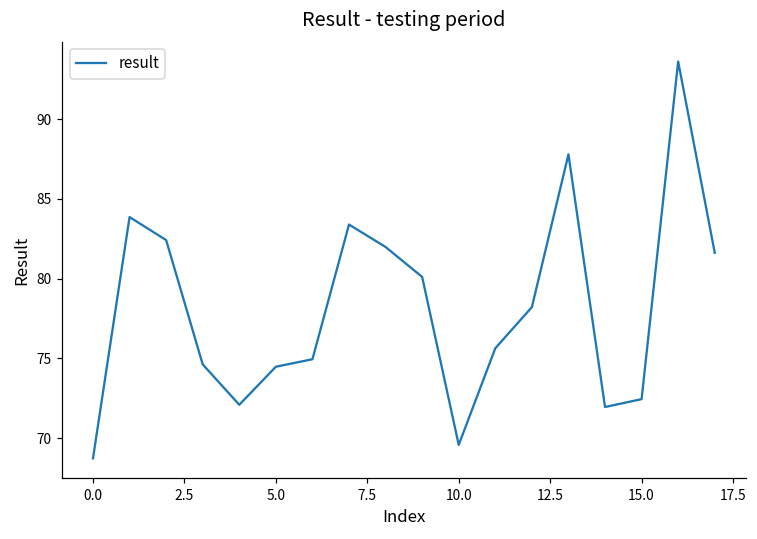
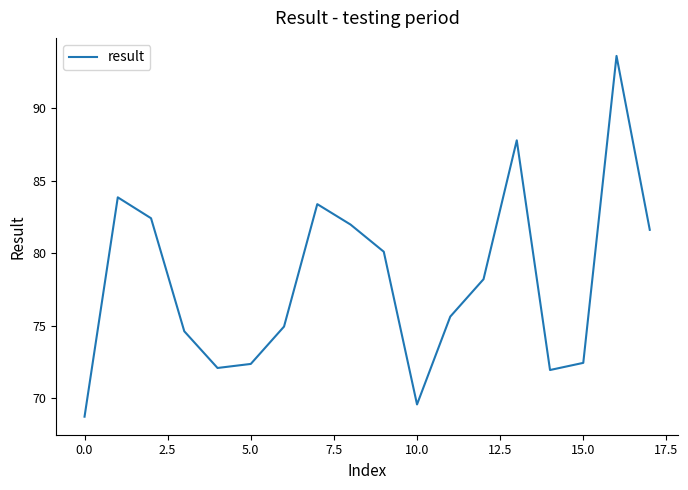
5.0: 74.5 -> 72.4
